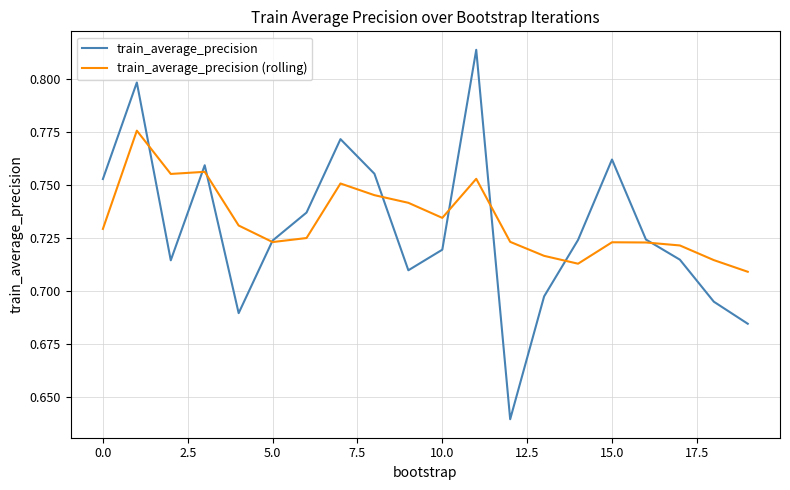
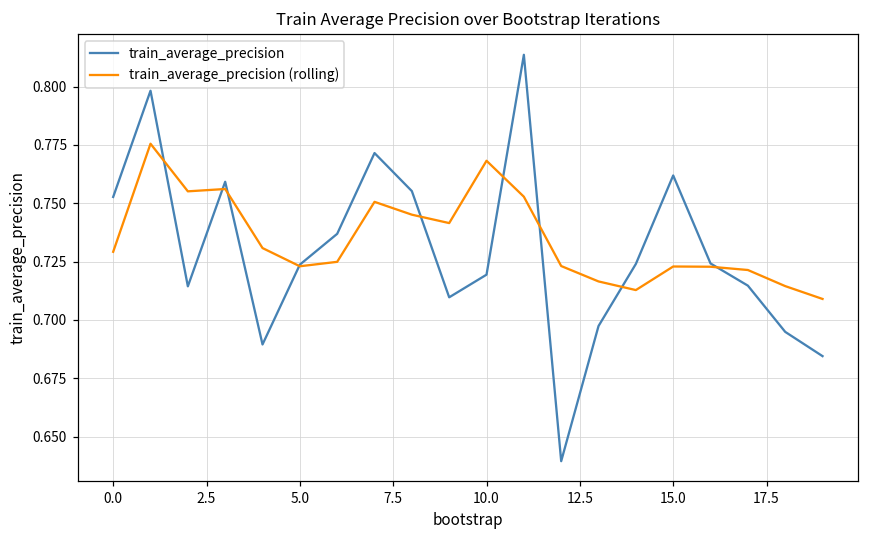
train_average_precision (rolling), 10.0: 0.734 -> 0.768
